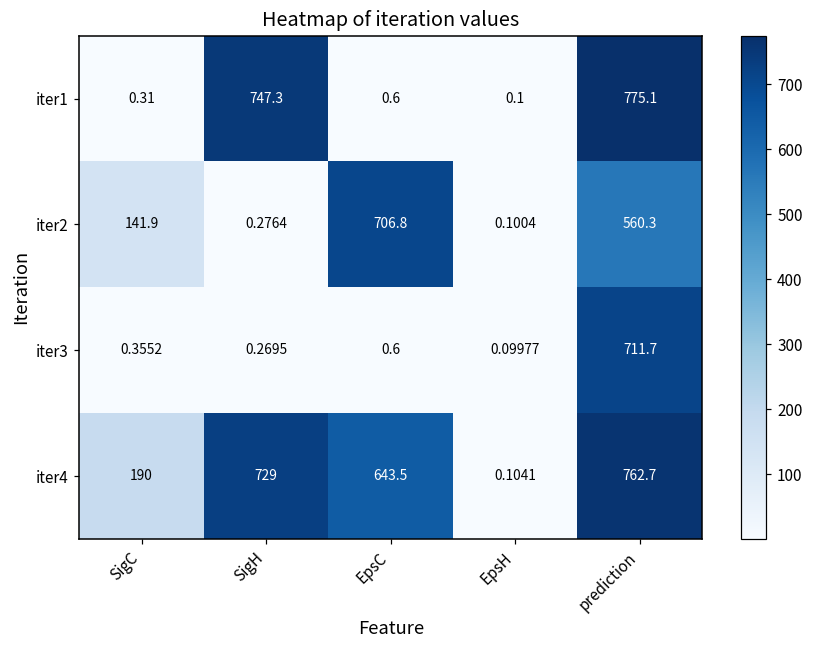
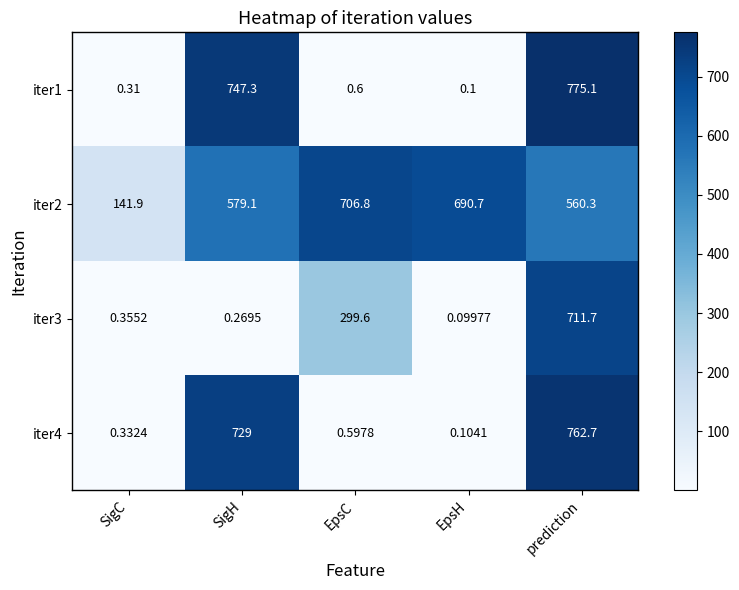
iter2, SigH: 0.2764 -> 579.1
iter2, EpsH: 0.1004 -> 690.7
iter3, EpsC: 0.6 -> 299.6
iter4, SigC: 190 -> 0.3324
iter4, EpsC: 643.5 -> 0.5978
